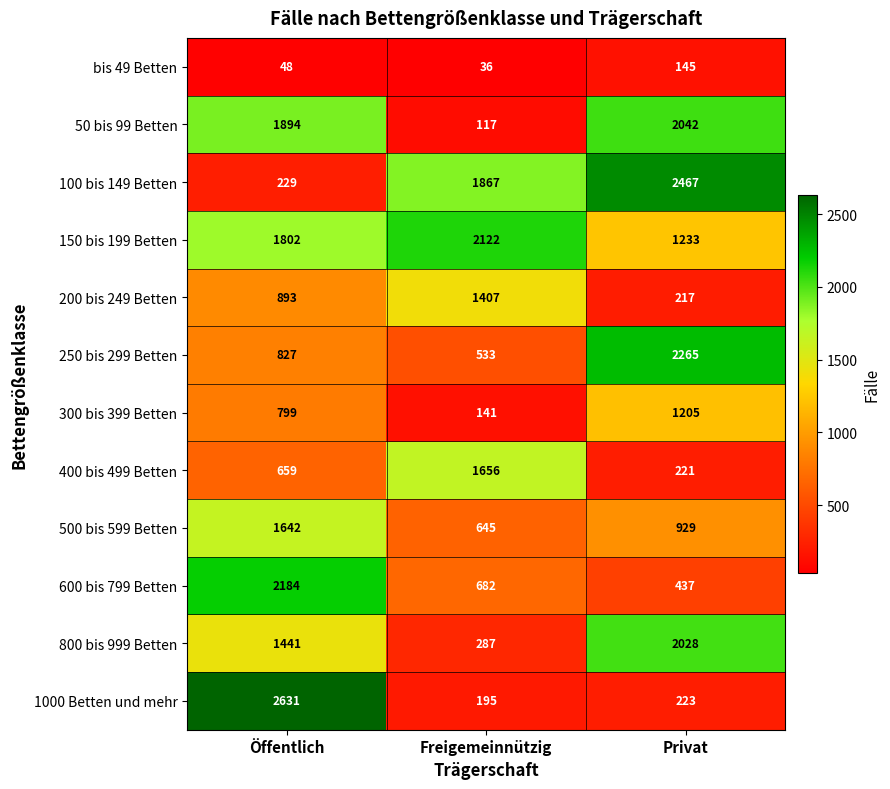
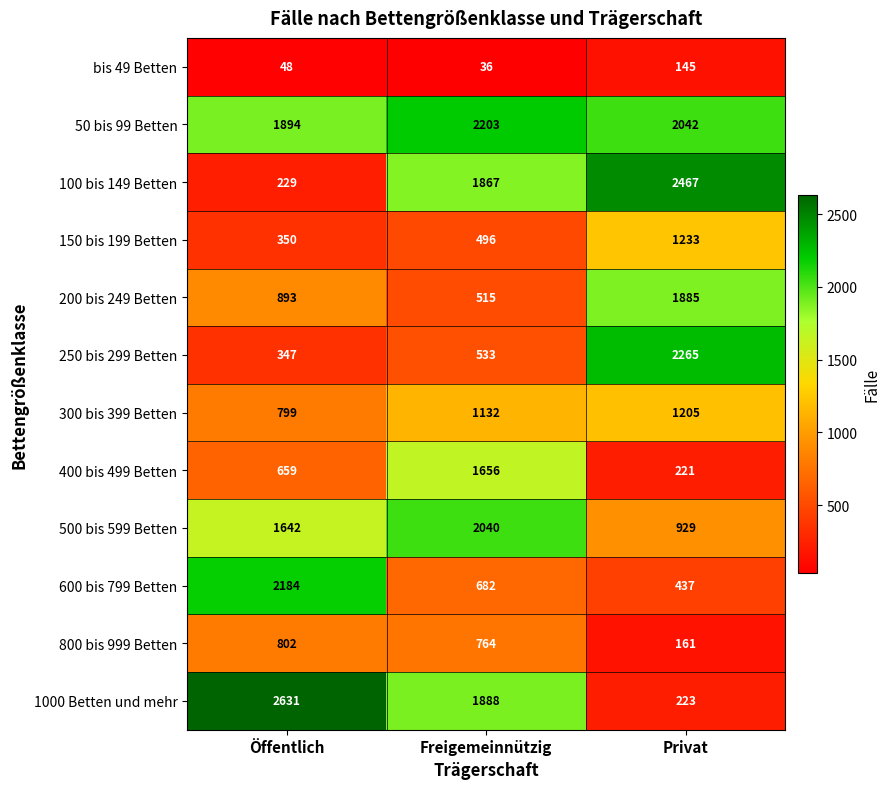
50 bis 99 Betten, Freigemeinnützig: 117 -> 2203
150 bis 199 Betten, Öffentlich: 1802 -> 350
150 bis 199 Betten, Freigemeinnützig: 2122 -> 496
200 bis 249 Betten, Freigemeinnützig: 1407 -> 515
200 bis 249 Betten, Privat: 217 -> 1885
250 bis 299 Betten, Öffentlich: 827 -> 347
300 bis 399 Betten, Freigemeinnützig: 141 -> 1132
500 bis 599 Betten, Freigemeinnützig: 645 -> 2040
800 bis 999 Betten, Öffentlich: 1441 -> 802
800 bis 999 Betten, Freigemeinnützig: 287 -> 764
800 bis 999 Betten, Privat: 2028 -> 161
1000 Betten und mehr, Freigemeinnützig: 195 -> 1888
